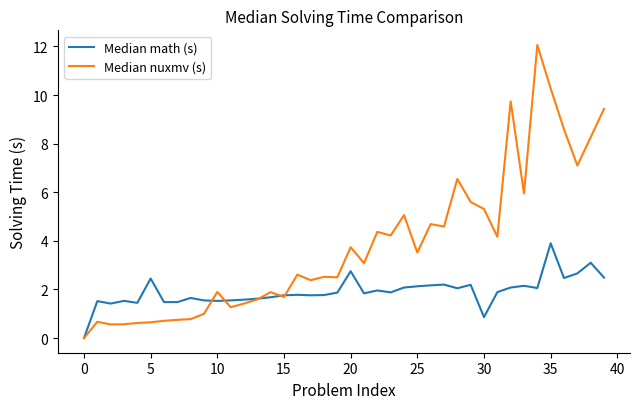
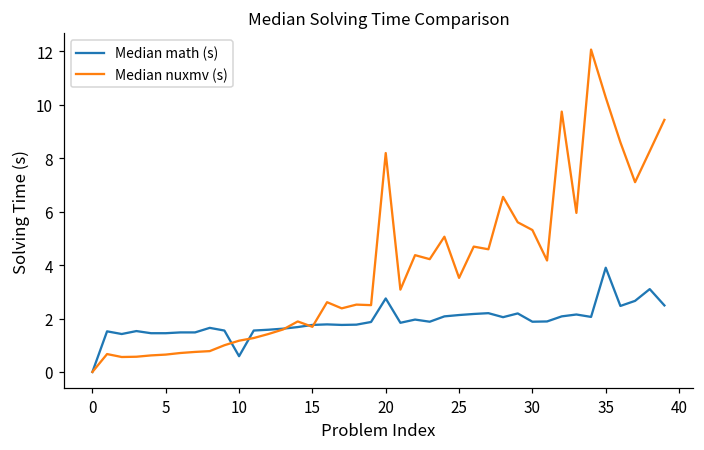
Median math (s), 5: 2.5 -> 1.5
Median math (s), 10: 1.5 -> 0.6
Median nuxmv (s), 10: 1.9 -> 1.2
Median nuxmv (s), 20: 3.7 -> 8.2
Median math (s), 30: 0.9 -> 1.9
